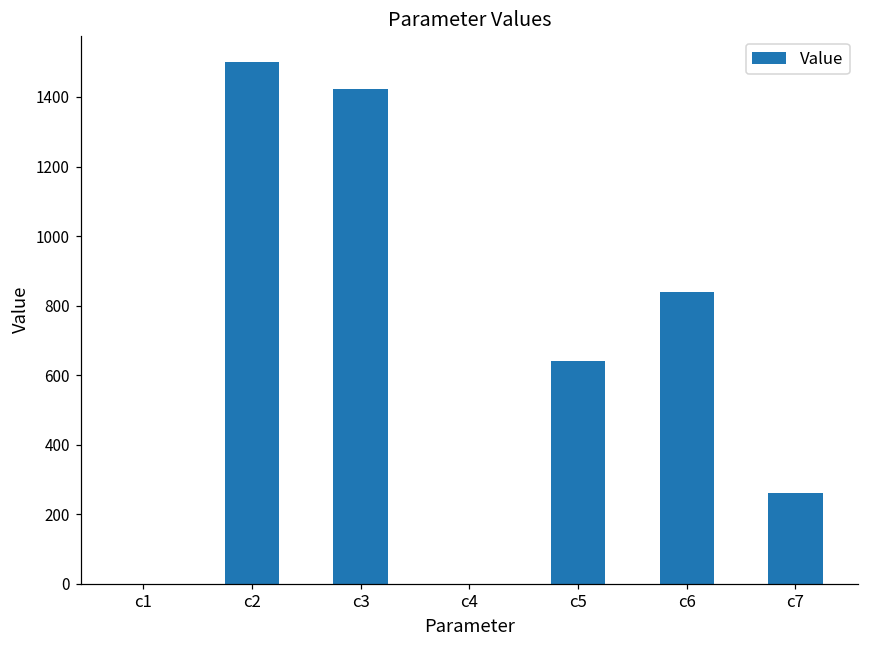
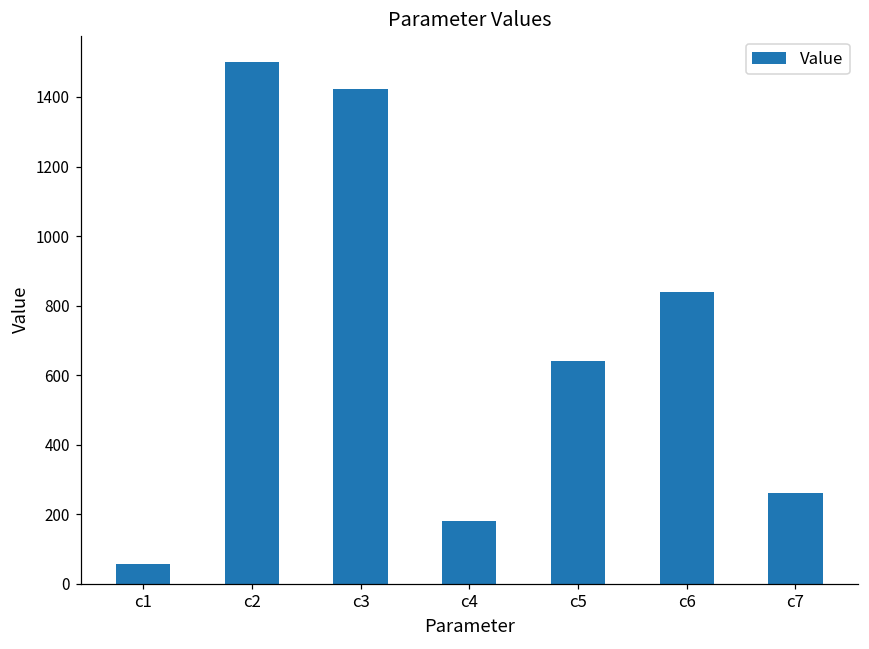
c1: 0 -> 60
c4: 0 -> 180
